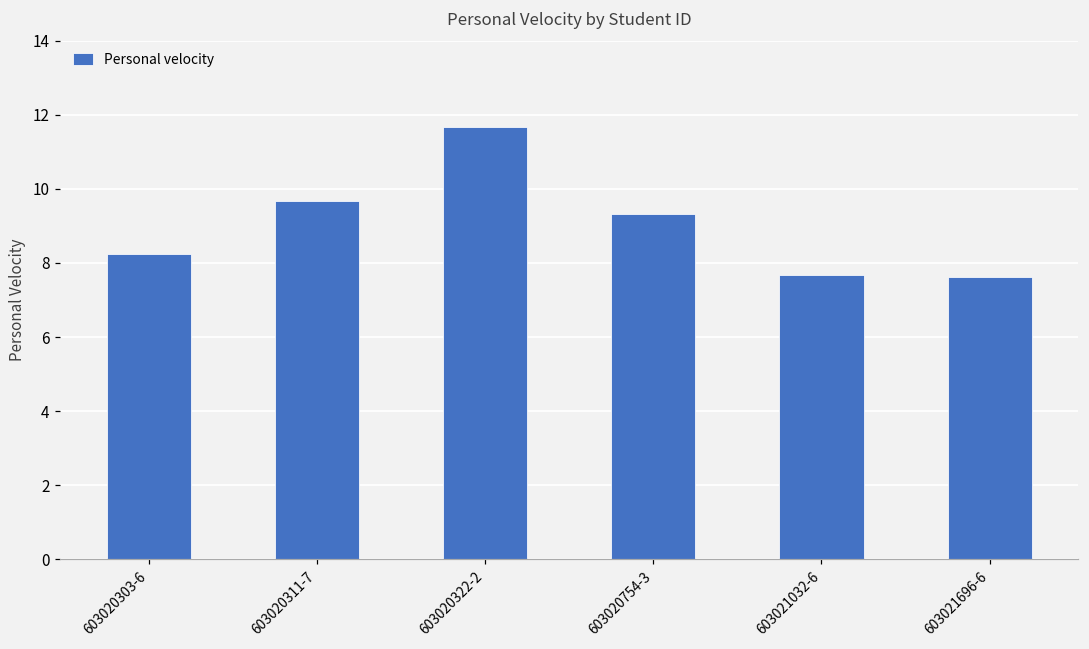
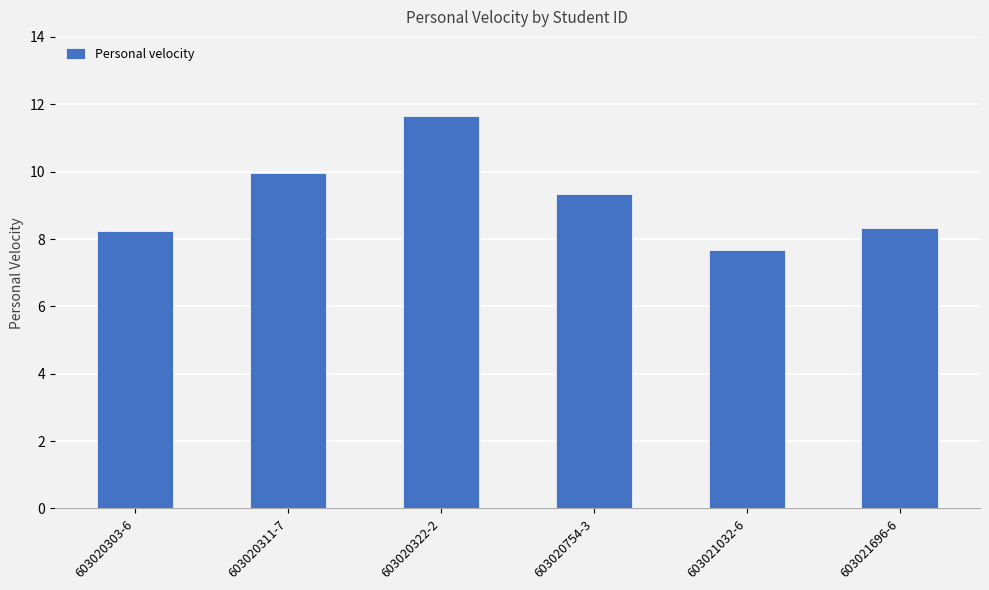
603020311-7: 9.7 -> 10.0
603021696-6: 7.6 -> 8.3
